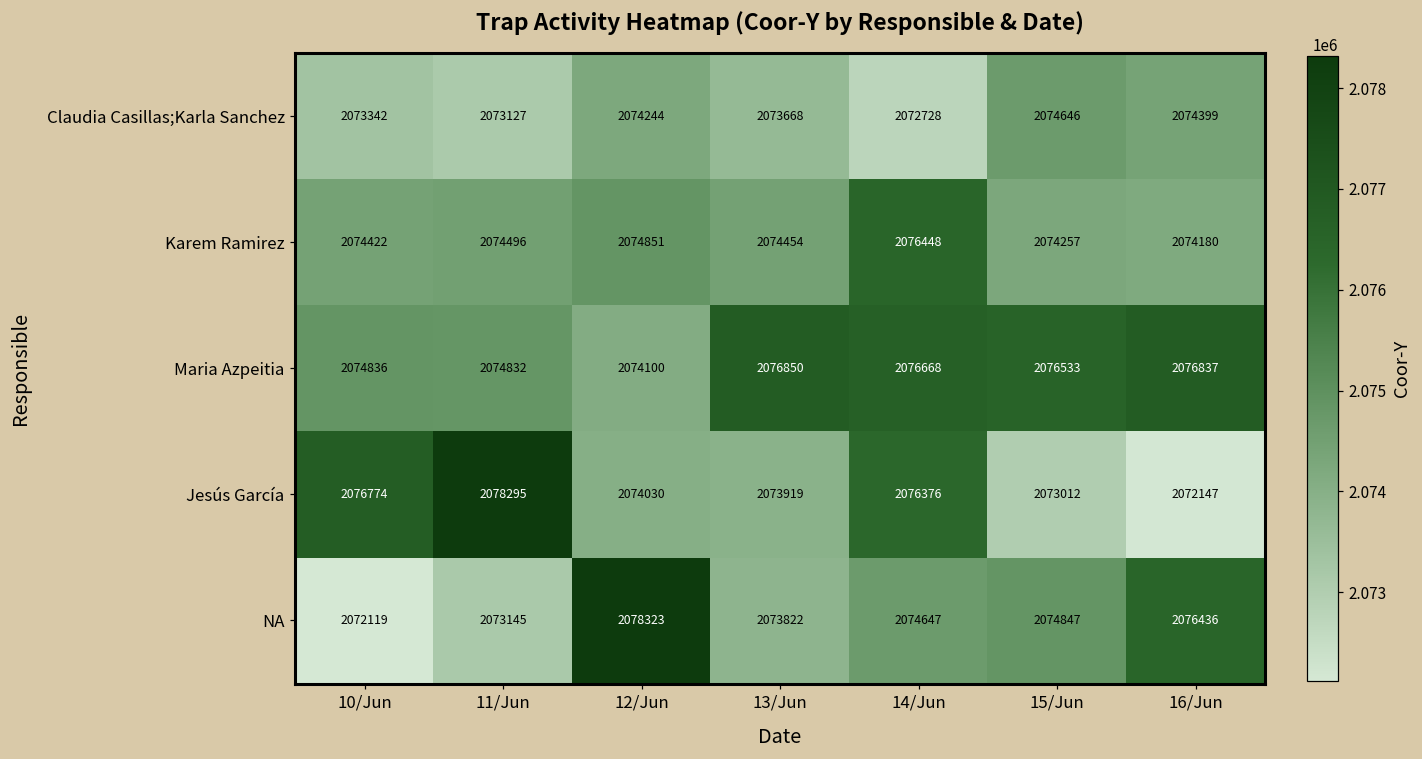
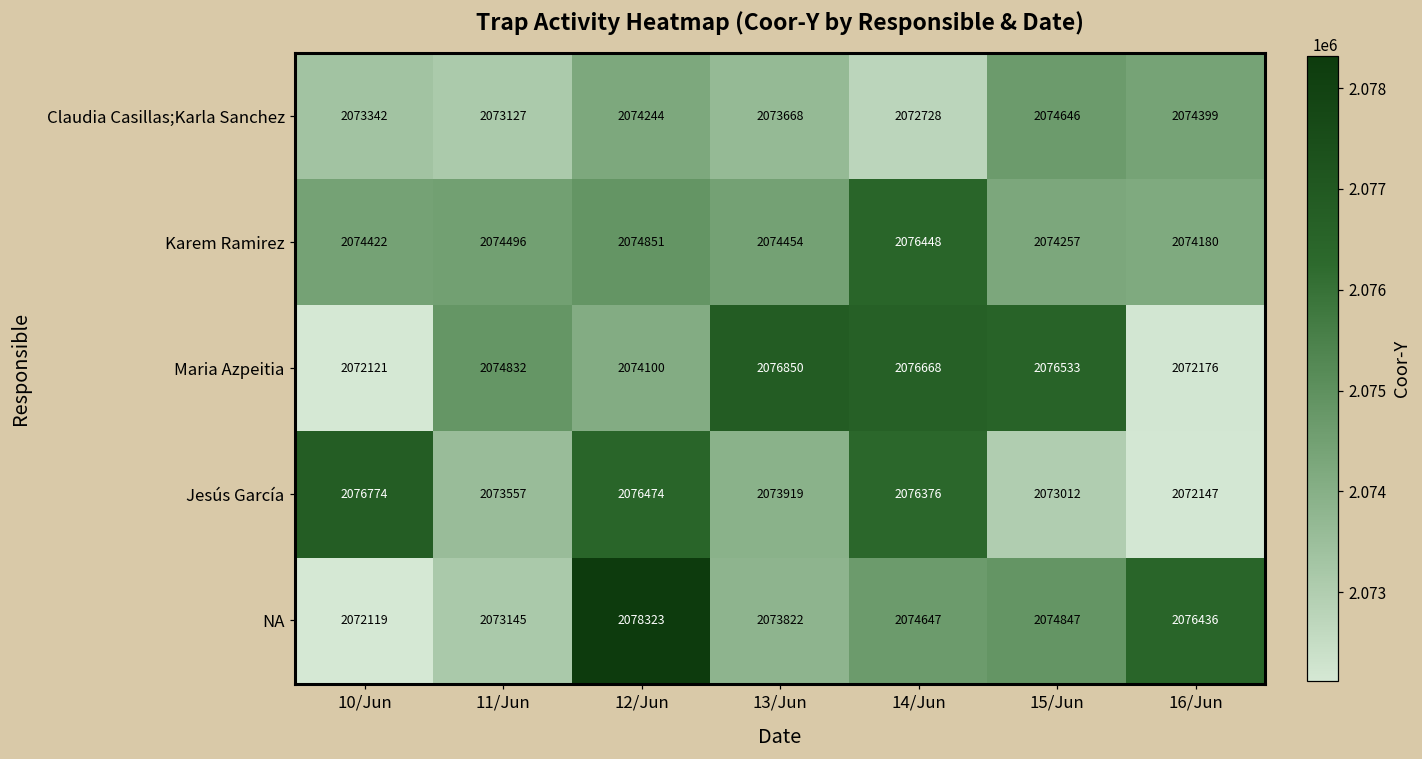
Maria Azpeitia, 10/Jun: 2074836 -> 2072121
Maria Azpeitia, 16/Jun: 2076837 -> 2072176
Jesús García, 11/Jun: 2078295 -> 2073557
Jesús García, 12/Jun: 2074030 -> 2076474
